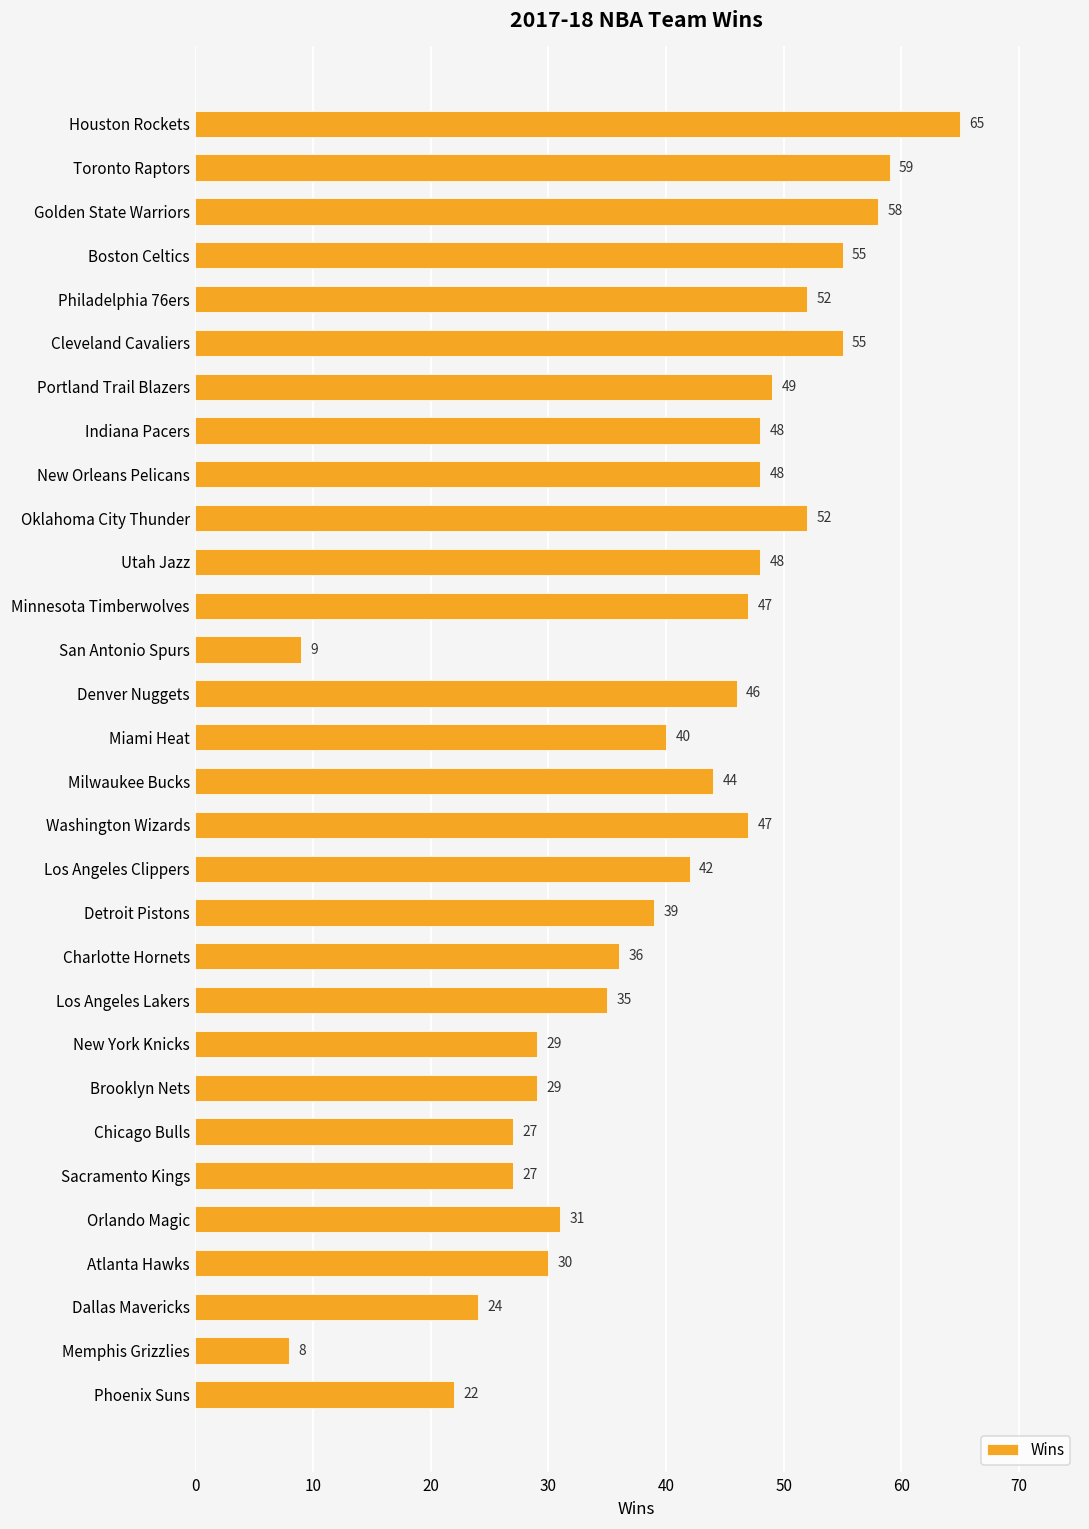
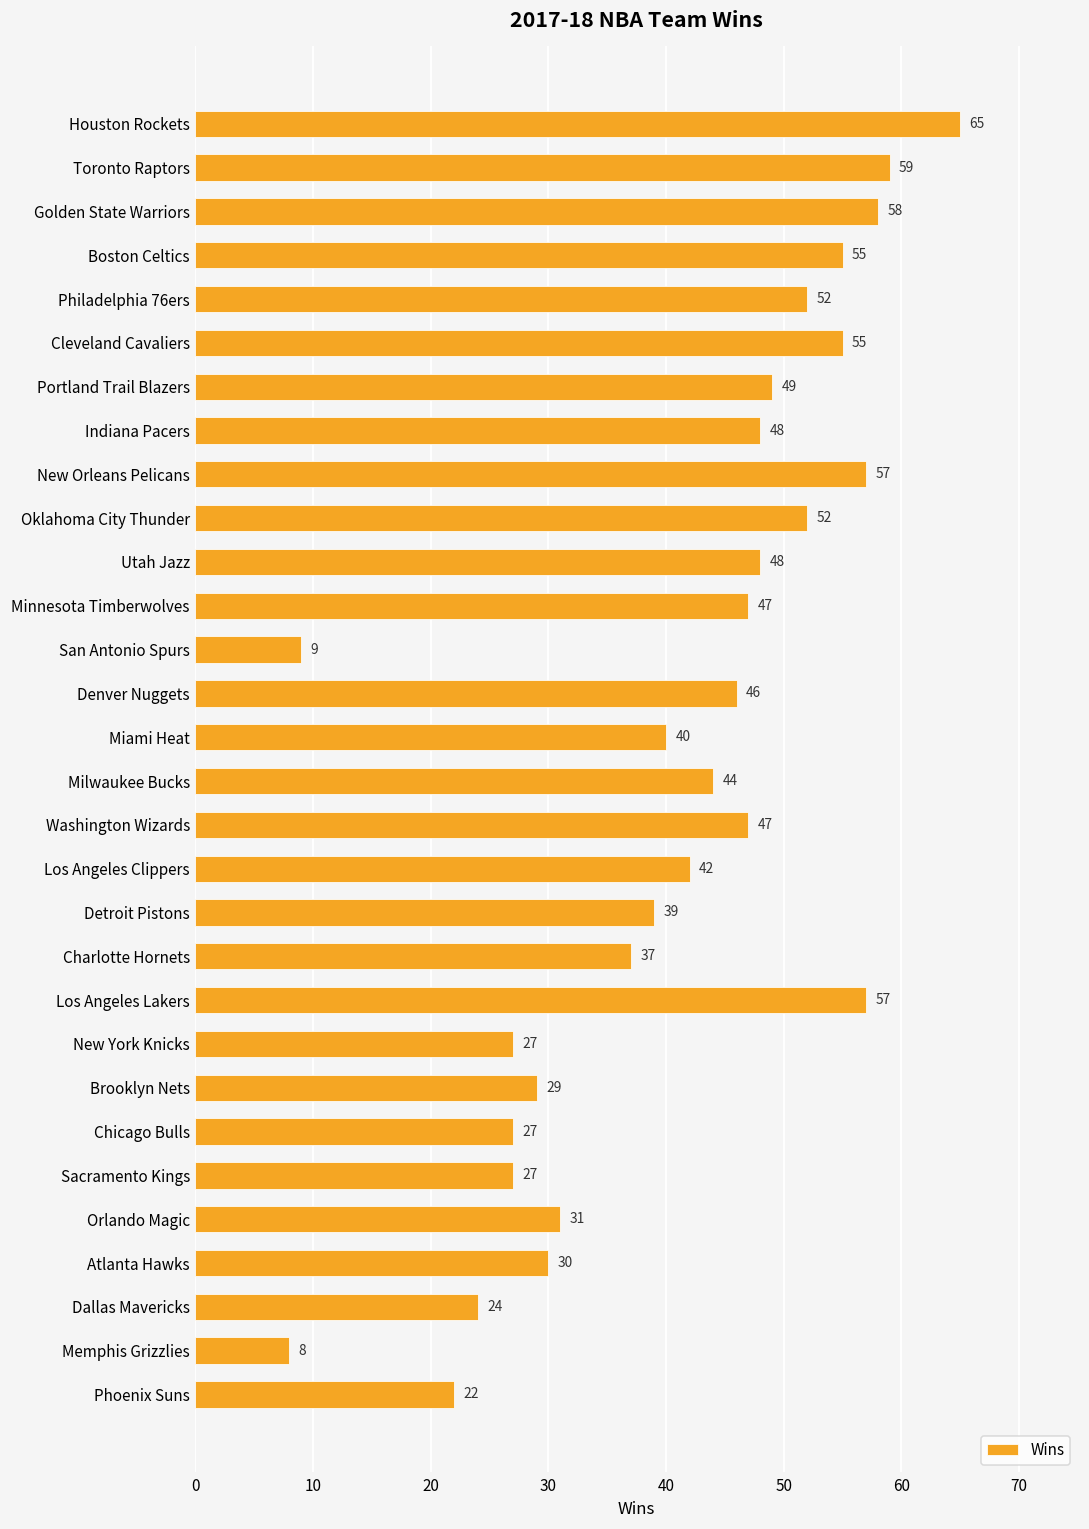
New Orleans Pelicans: 48 -> 57
Charlotte Hornets: 36 -> 37
Los Angeles Lakers: 35 -> 57
New York Knicks: 29 -> 27
